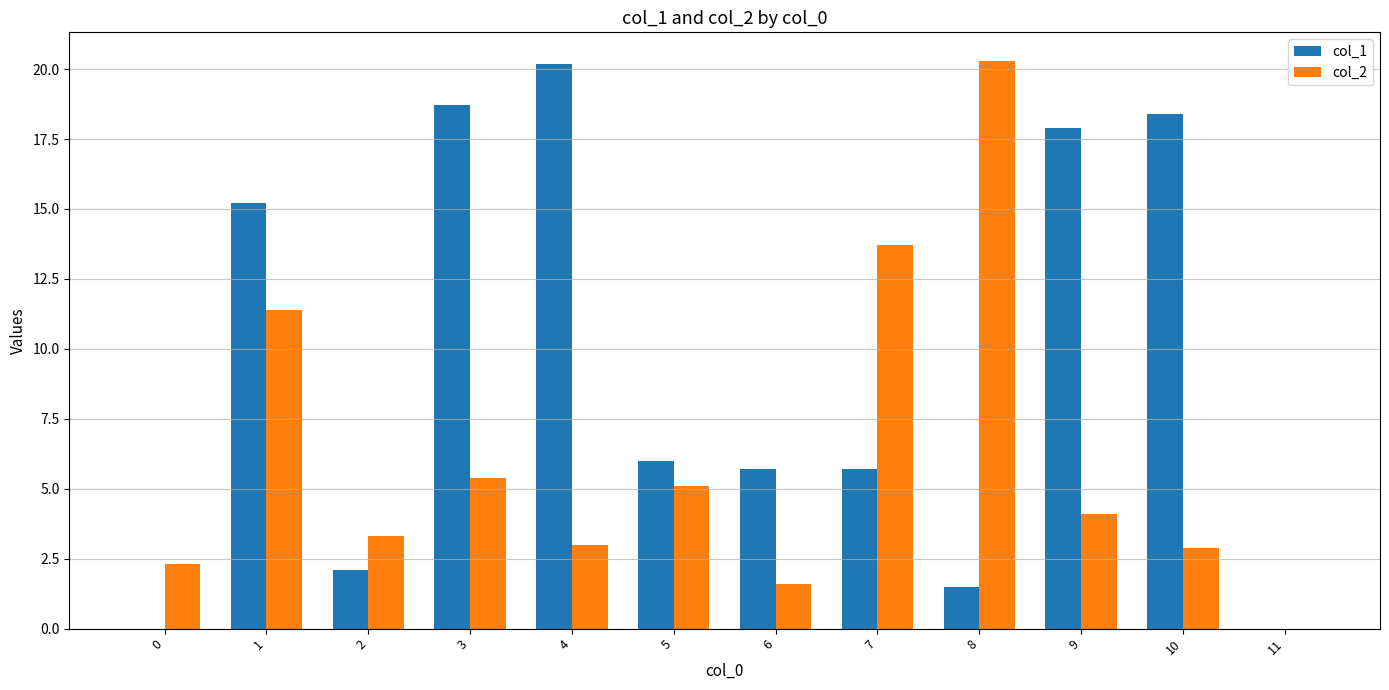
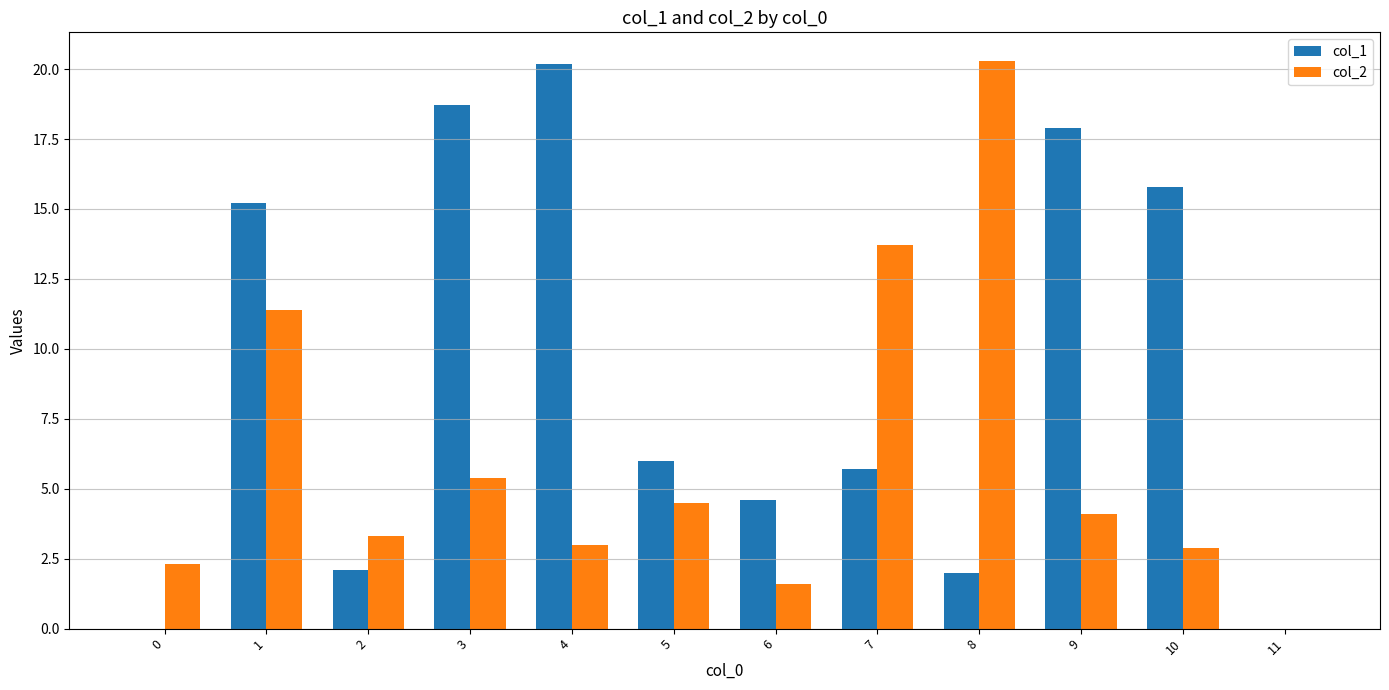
col_2, 5: 5.1 -> 4.5
col_1, 6: 5.7 -> 4.6
col_1, 8: 1.5 -> 2.0
col_1, 10: 18.4 -> 15.8
